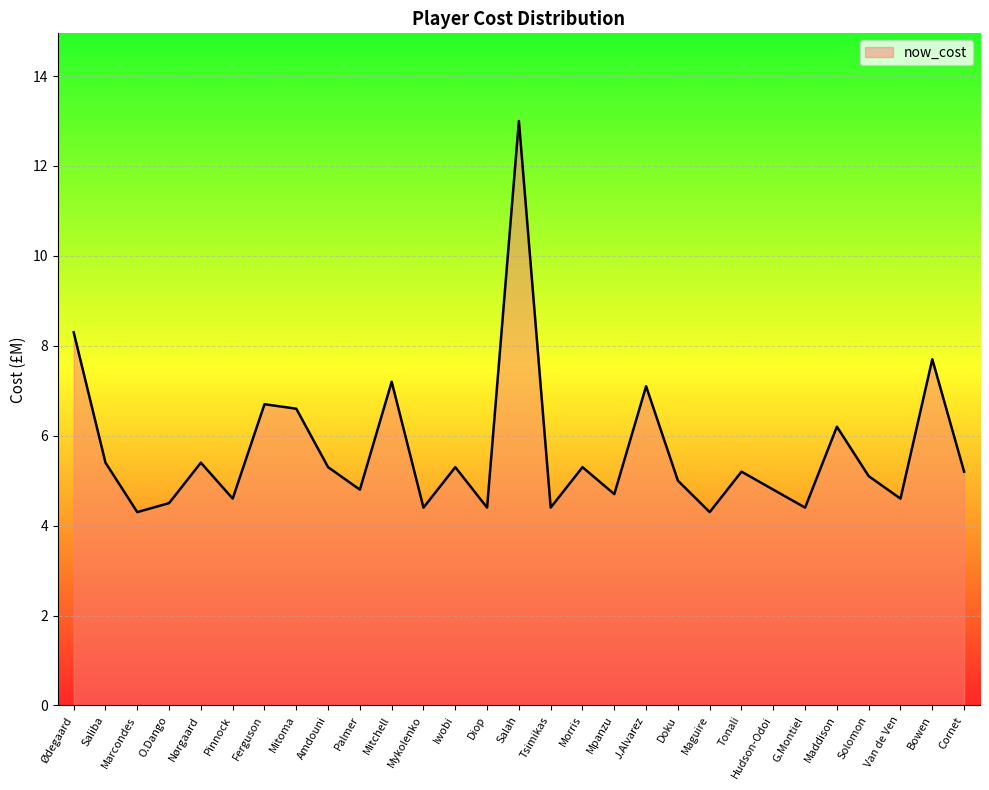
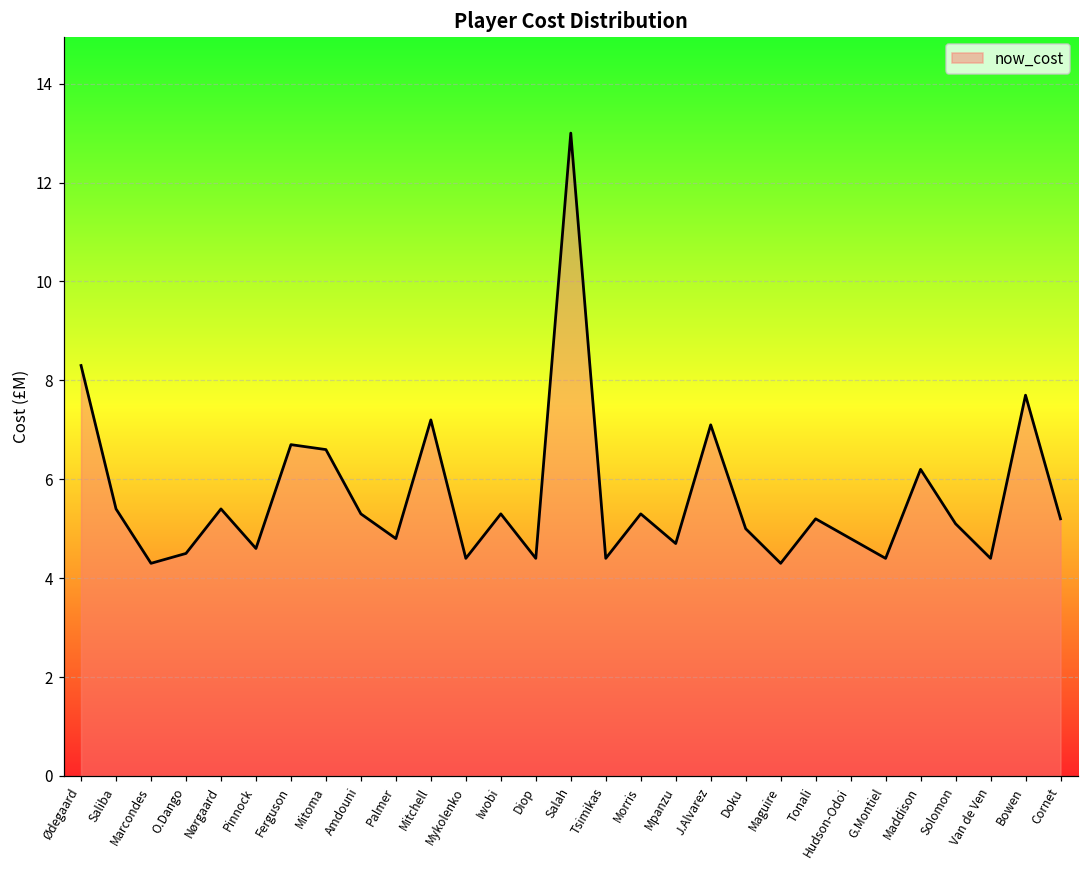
Van de Ven: 4.6 -> 4.4
